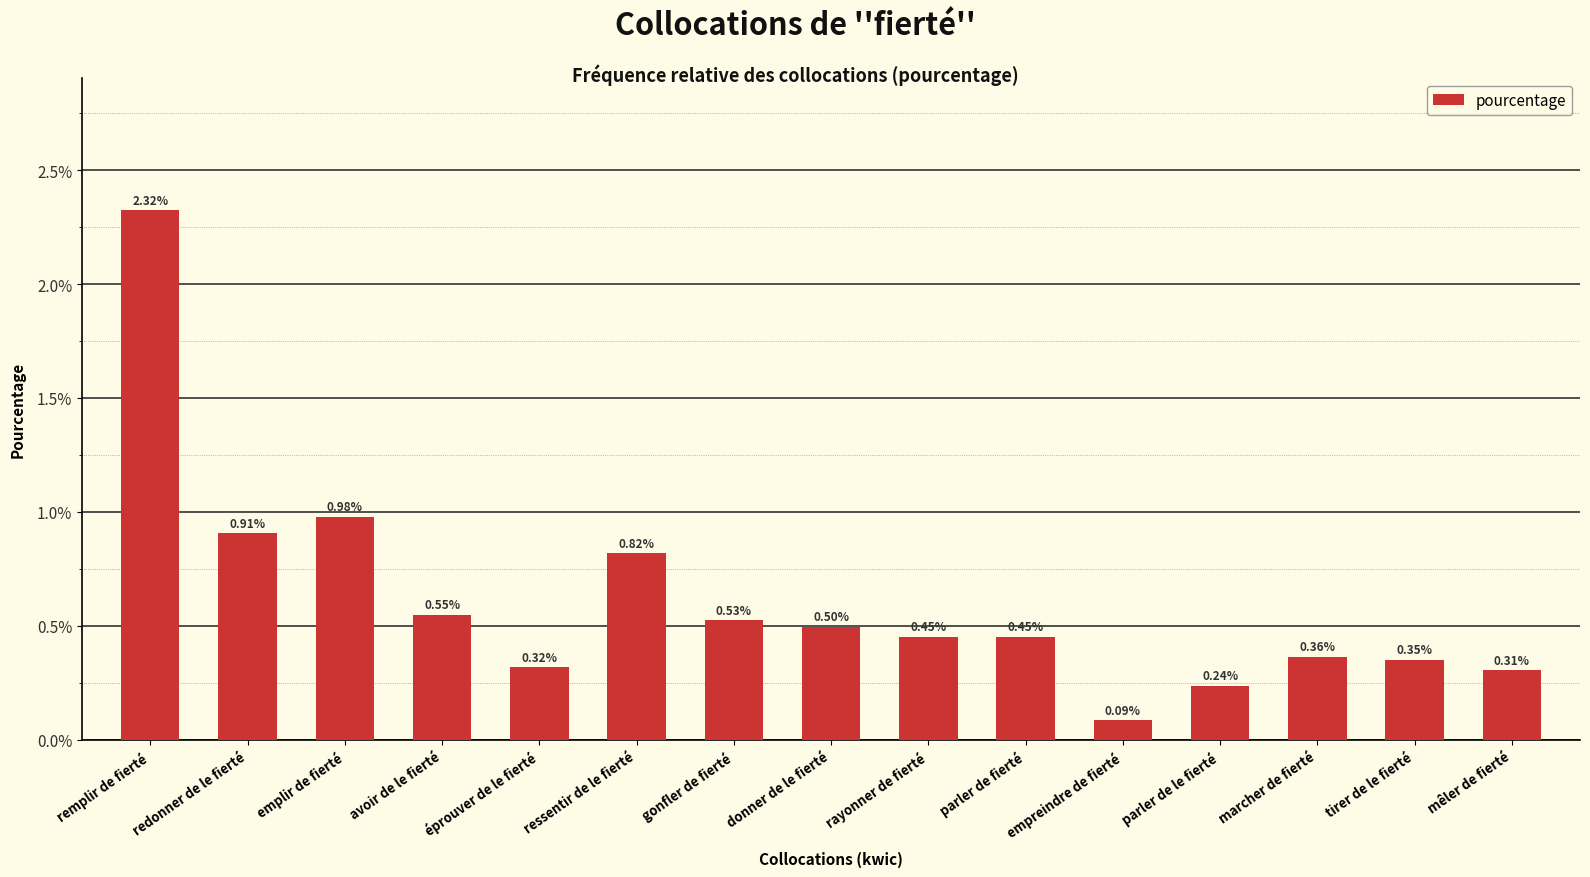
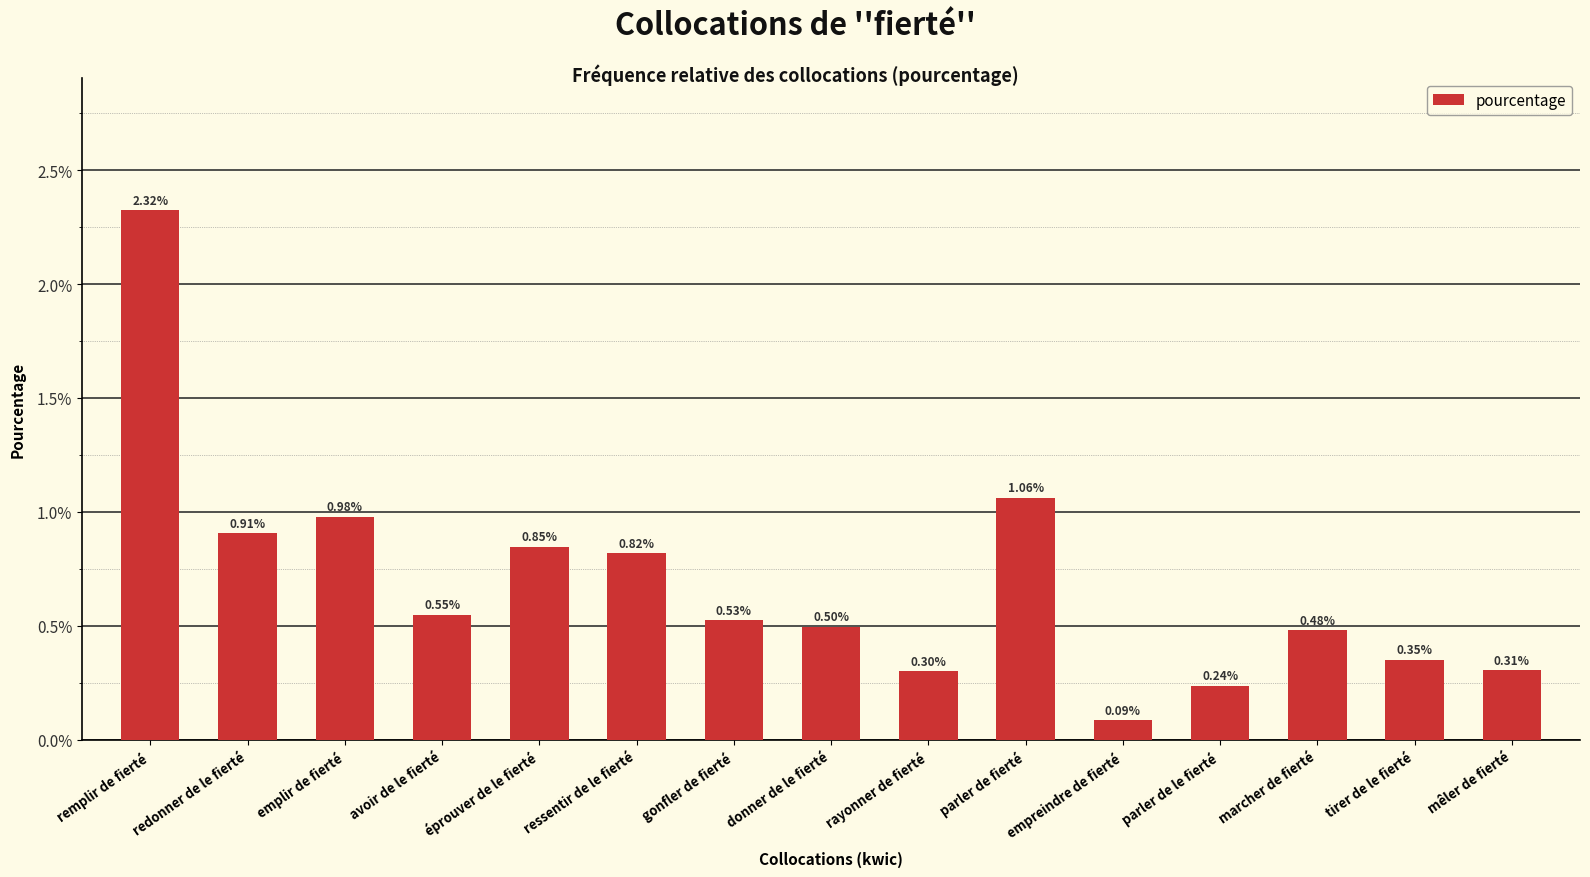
éprouver de le fierté: 0.32% -> 0.85%
rayonner de fierté: 0.45% -> 0.30%
parler de fierté: 0.45% -> 1.06%
marcher de fierté: 0.36% -> 0.48%
